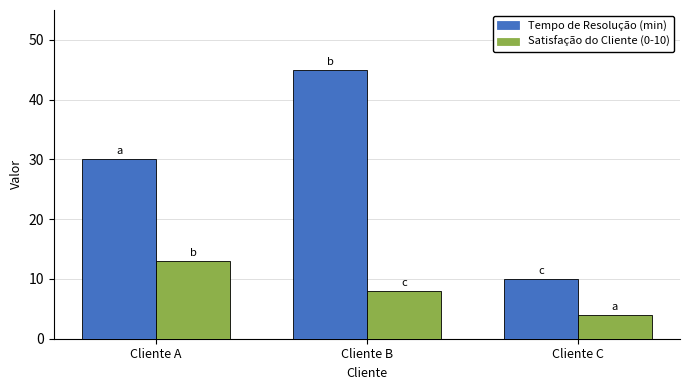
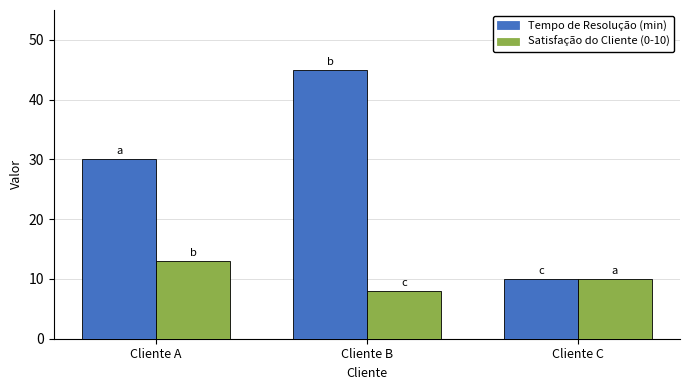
Satisfação do Cliente (0-10), Cliente C: 4 -> 10
